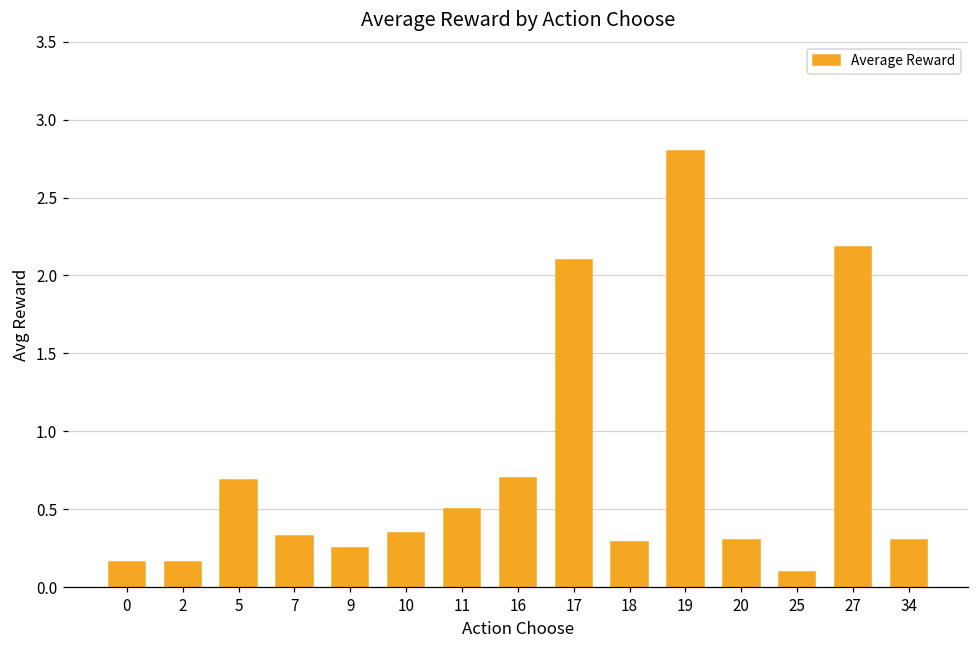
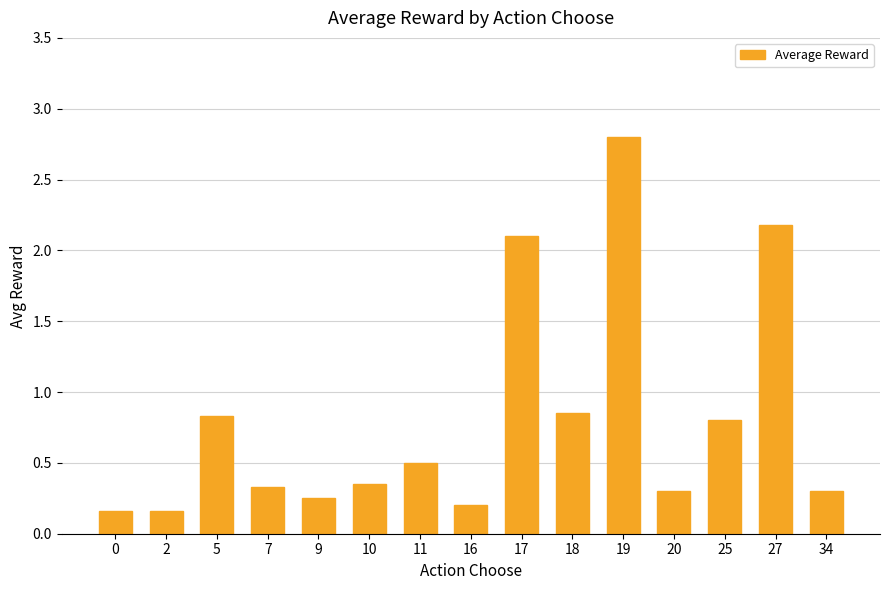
5: 0.69 -> 0.83
16: 0.7 -> 0.2
18: 0.29 -> 0.85
25: 0.1 -> 0.8
